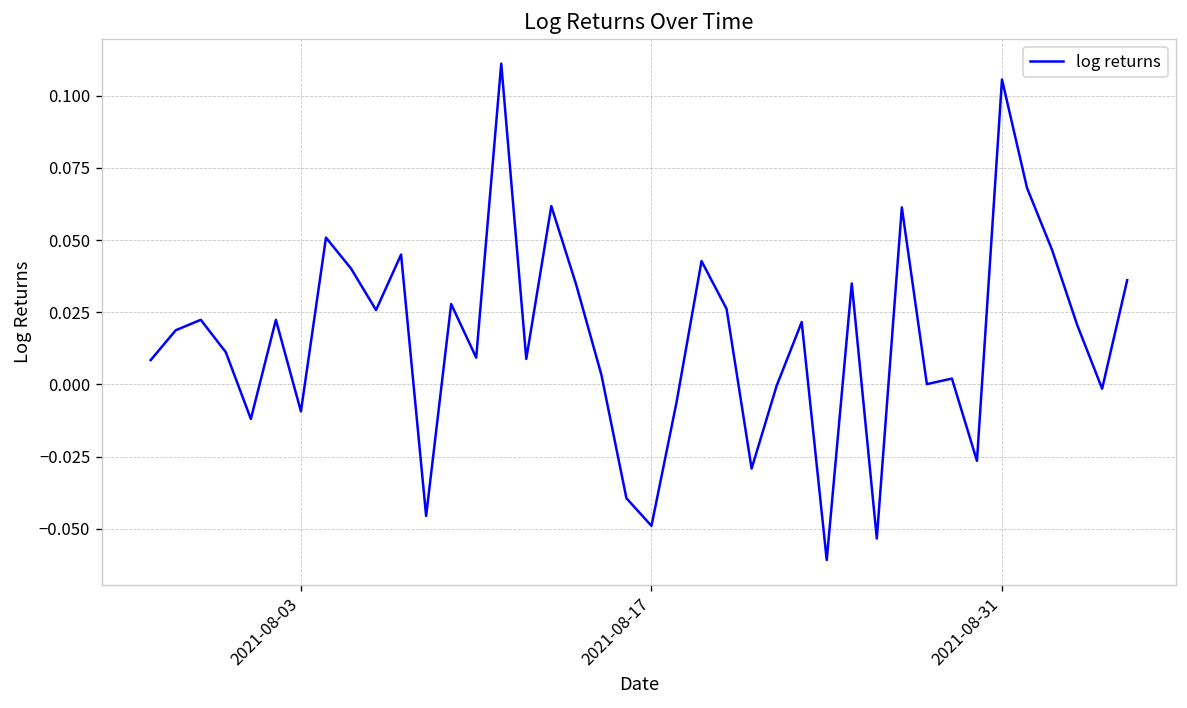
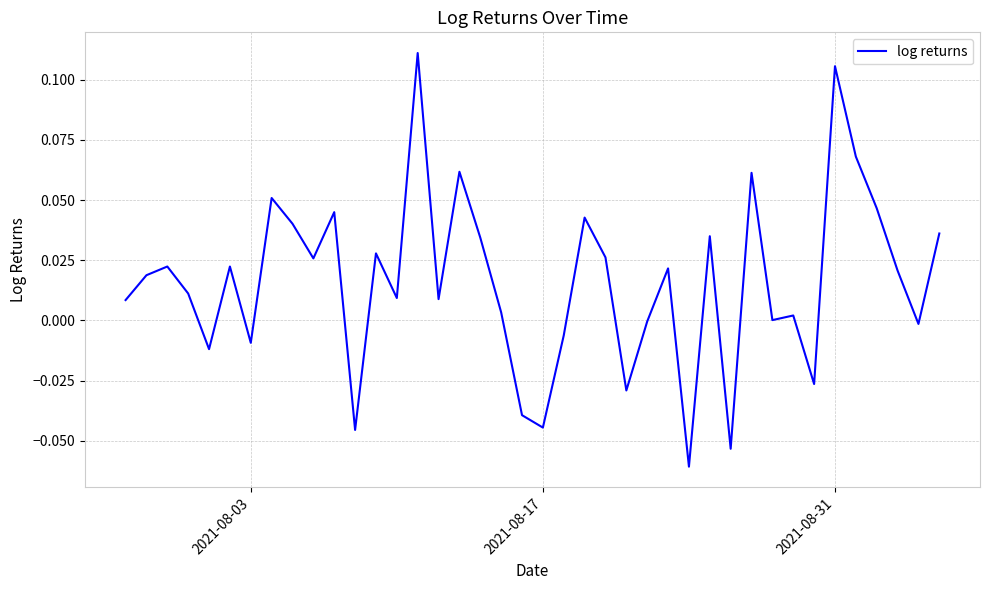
2021-08-17: -0.049 -> -0.045
